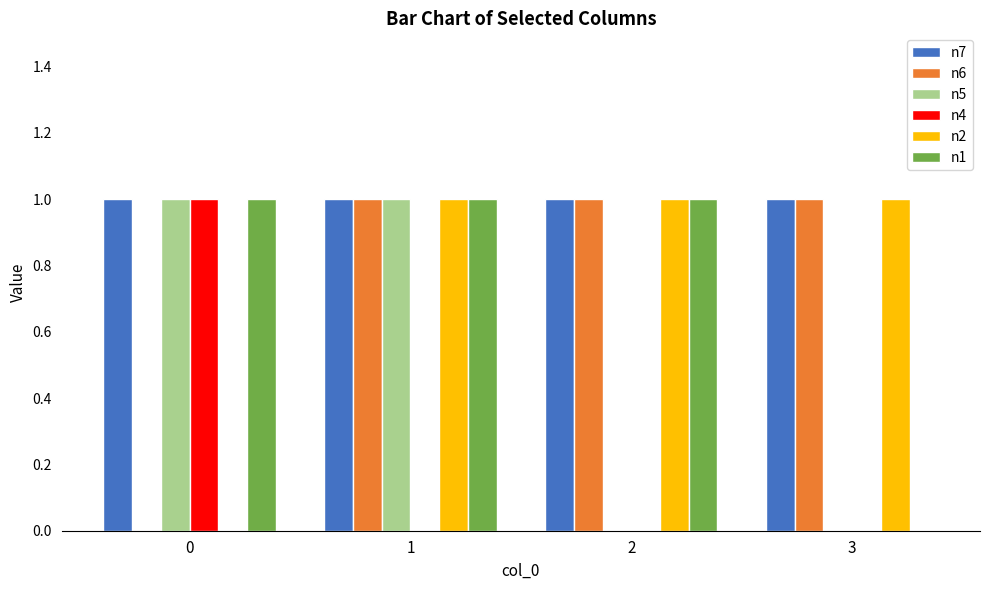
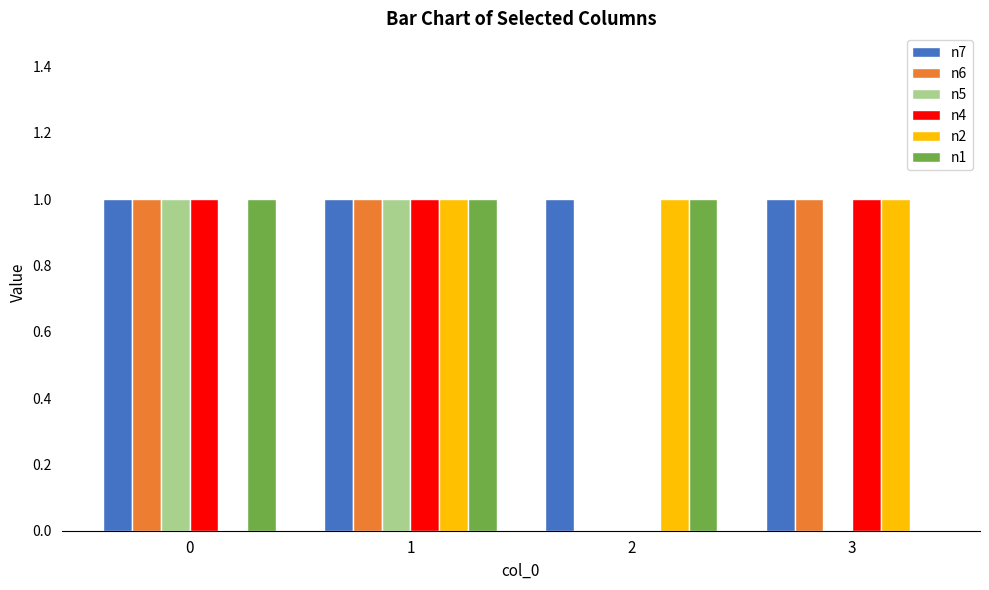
n6, 0: 0 -> 1
n4, 1: 0 -> 1
n6, 2: 1 -> 0
n4, 3: 0 -> 1
